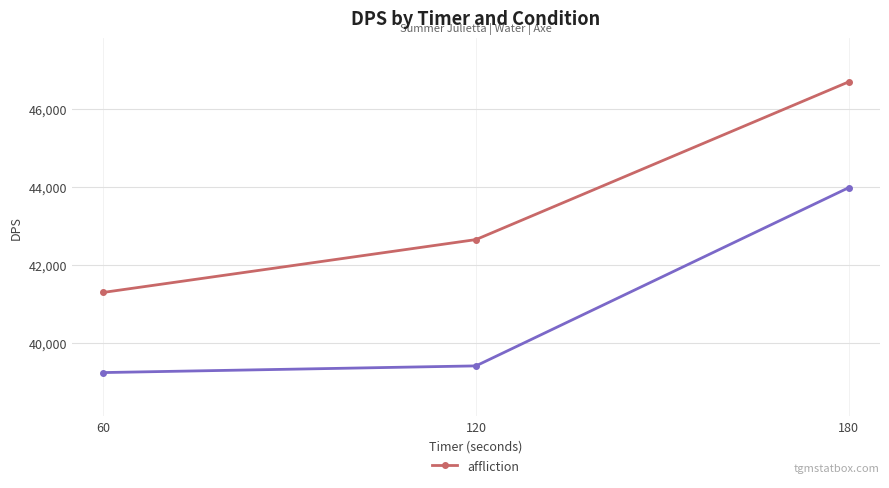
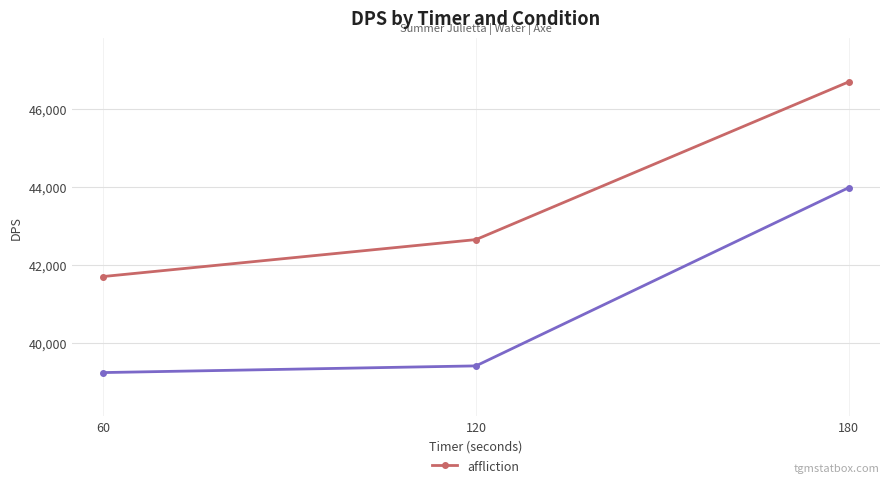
affliction, 60: 41,300 -> 41,700
